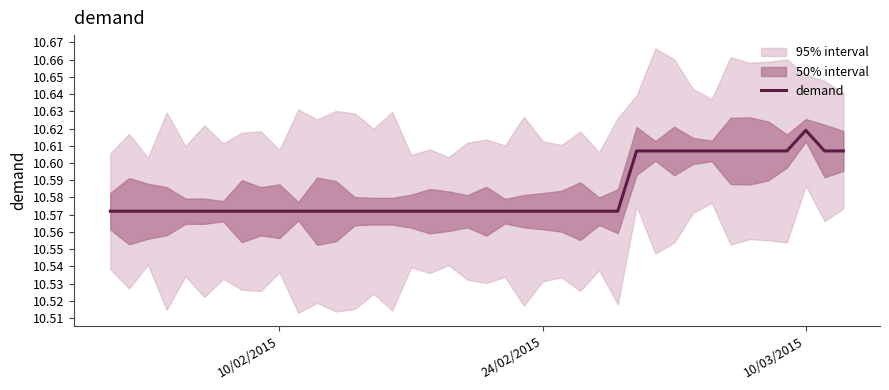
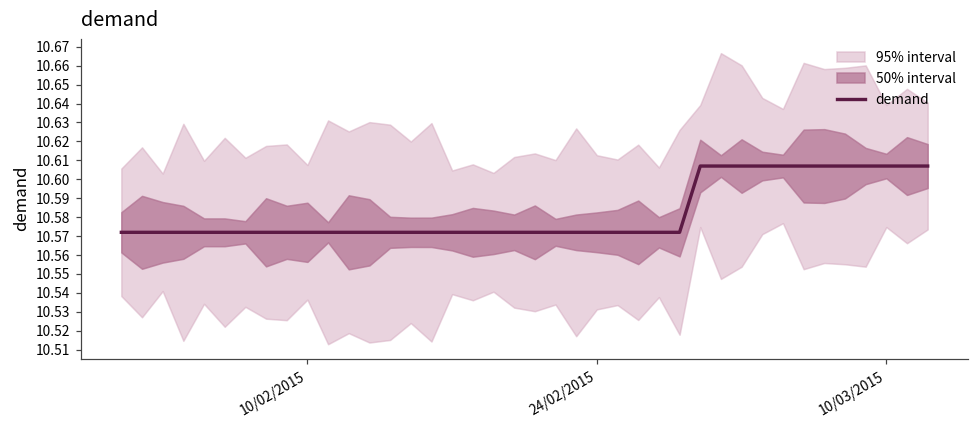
demand, 10/03/2015: 10.619 -> 10.607
